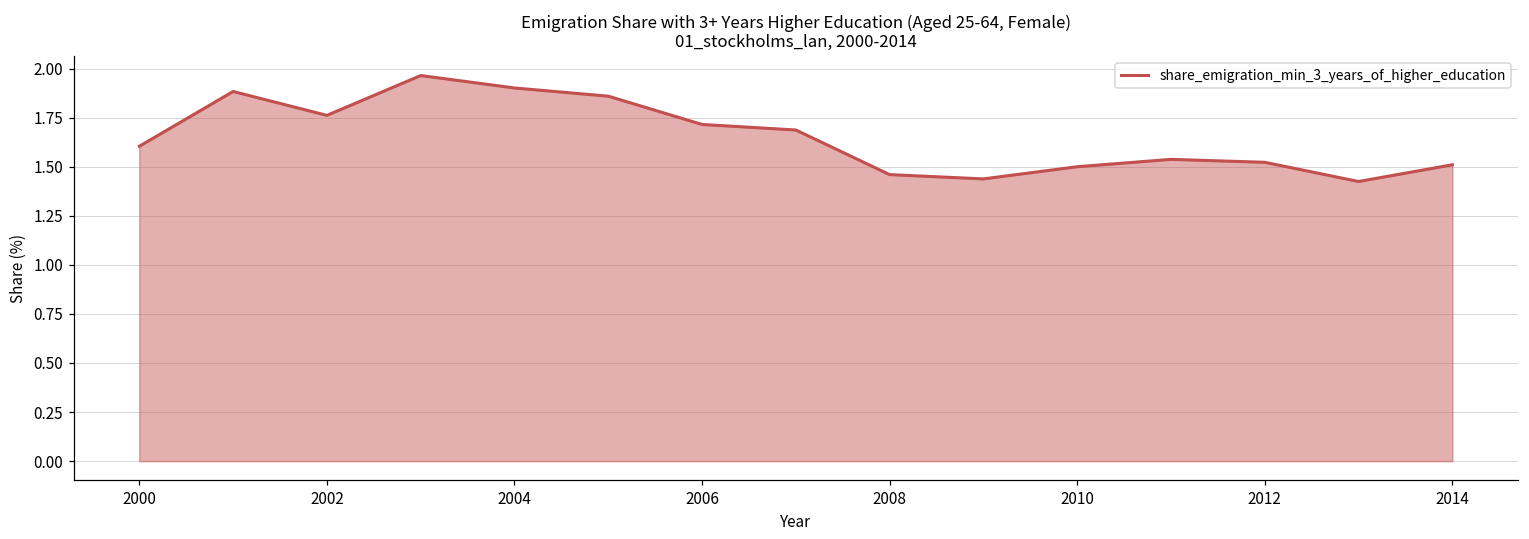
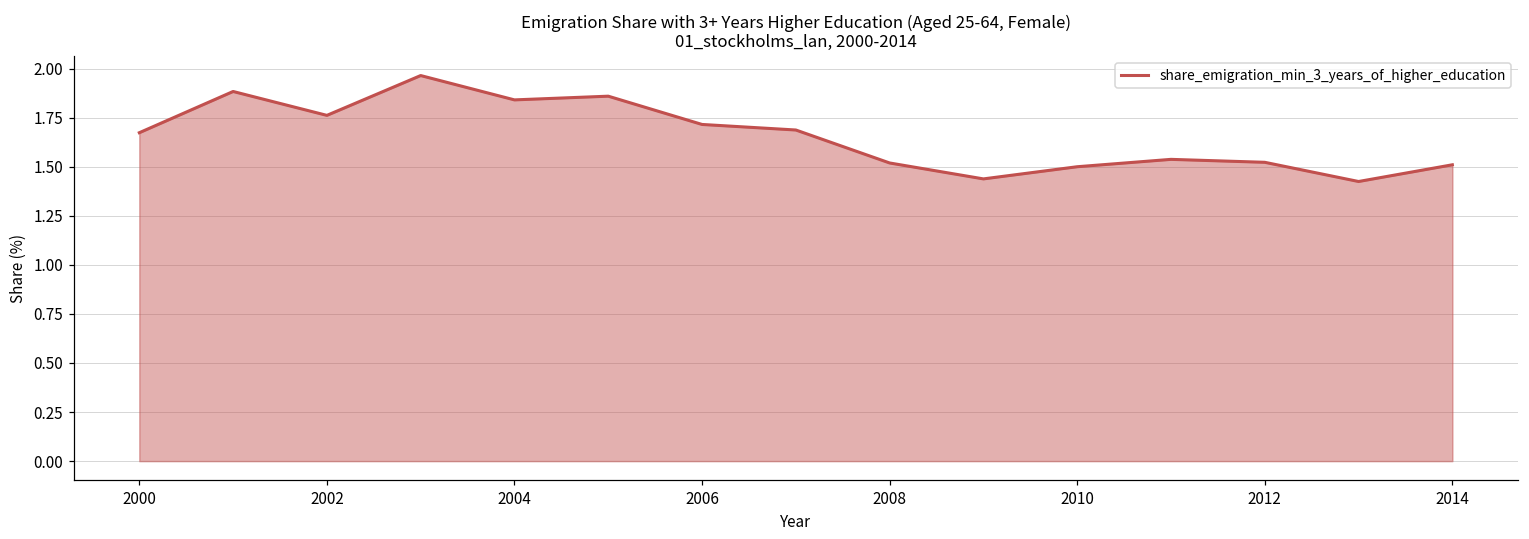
2000: 1.60 -> 1.67
2004: 1.90 -> 1.84
2008: 1.46 -> 1.52
